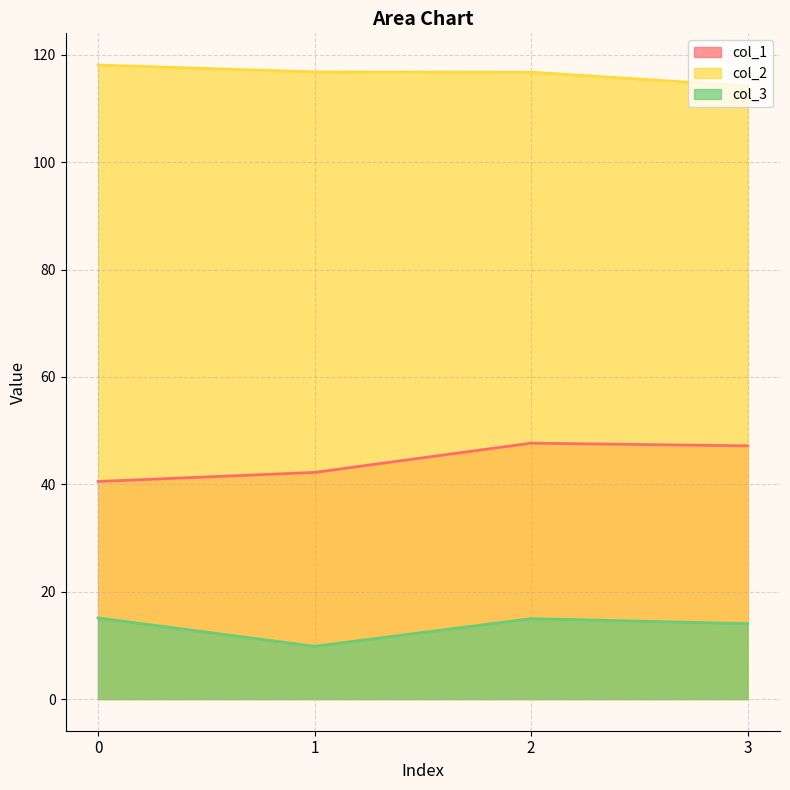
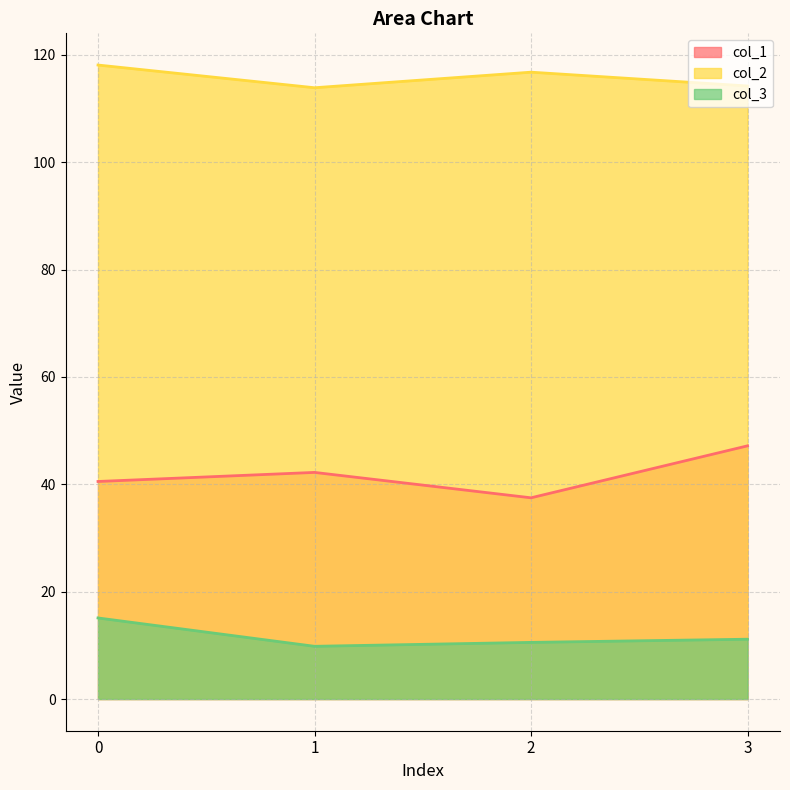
col_2, 1: 117 -> 114
col_1, 2: 48 -> 37
col_3, 2: 15 -> 11
col_3, 3: 14 -> 11
